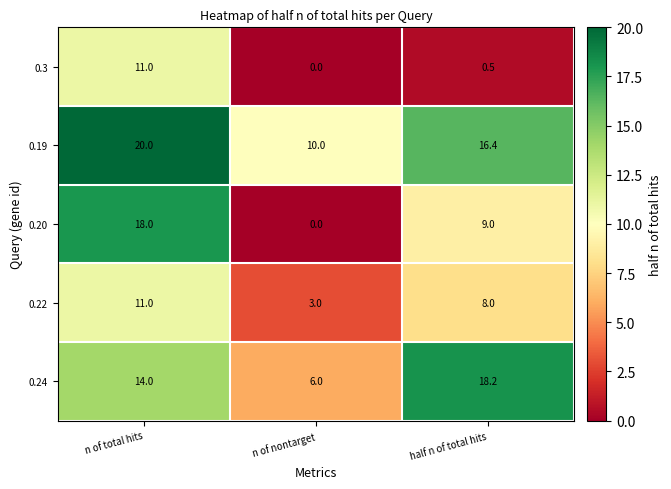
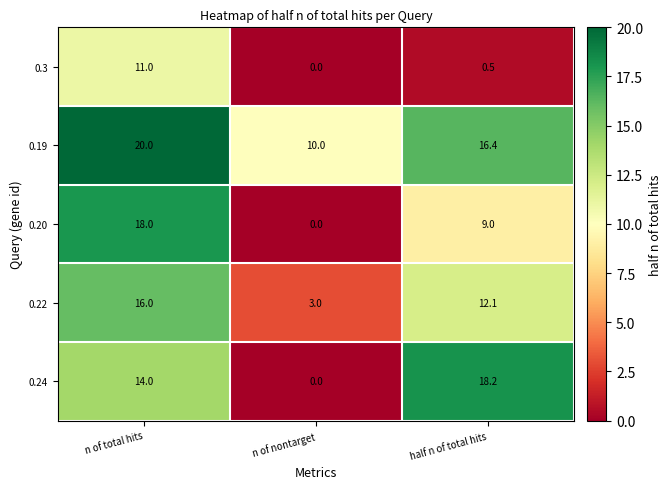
0.22, n of total hits: 11.0 -> 16.0
0.22, half n of total hits: 8.0 -> 12.1
0.24, n of nontarget: 6.0 -> 0.0
